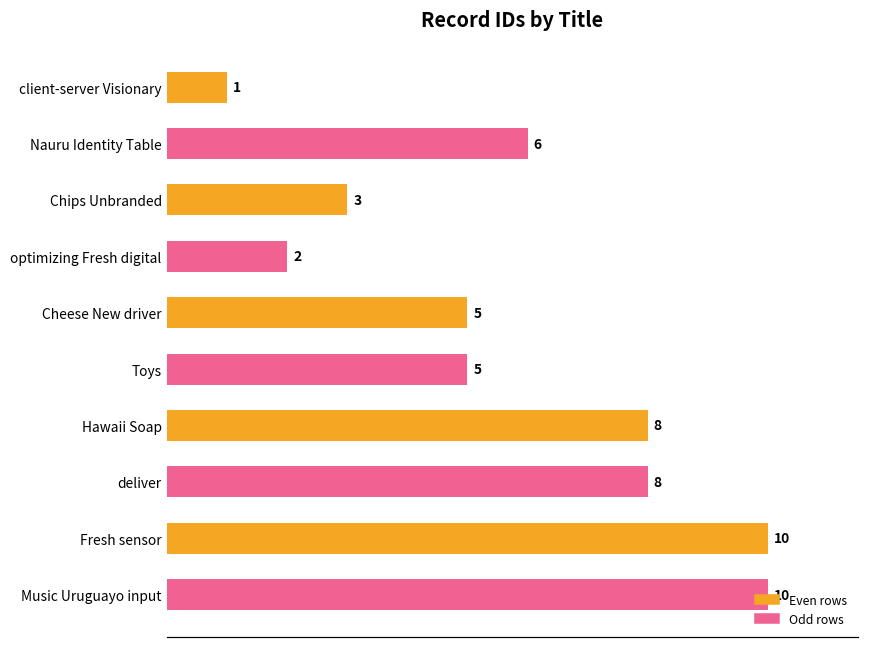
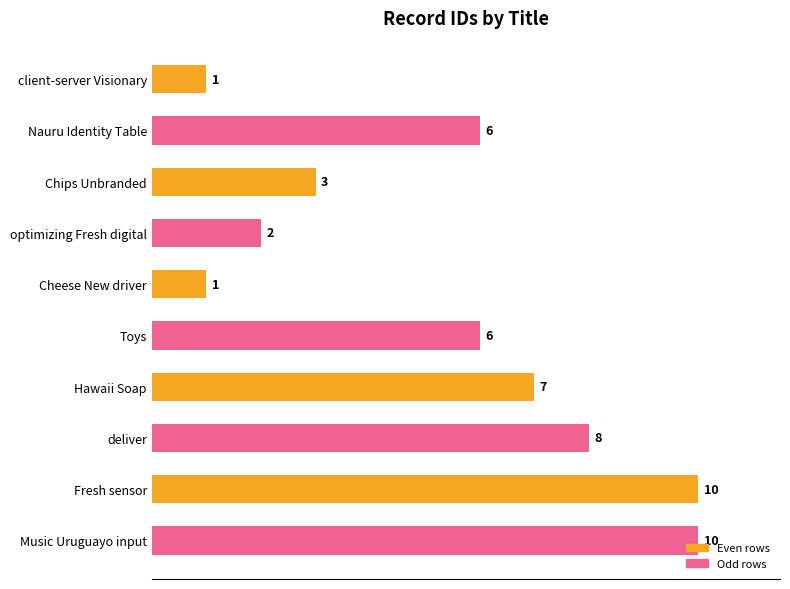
Cheese New driver: 5 -> 1
Toys: 5 -> 6
Hawaii Soap: 8 -> 7
